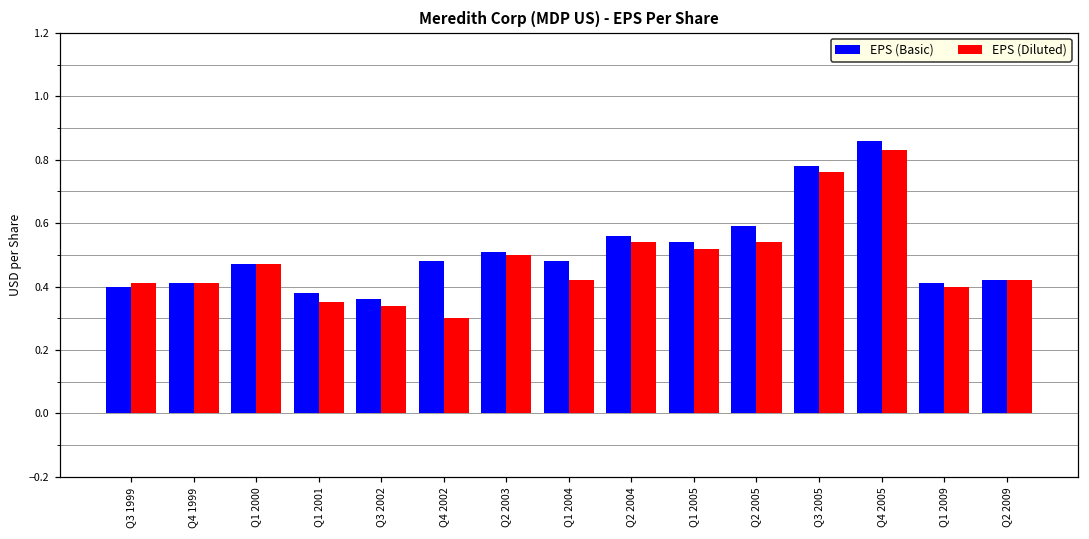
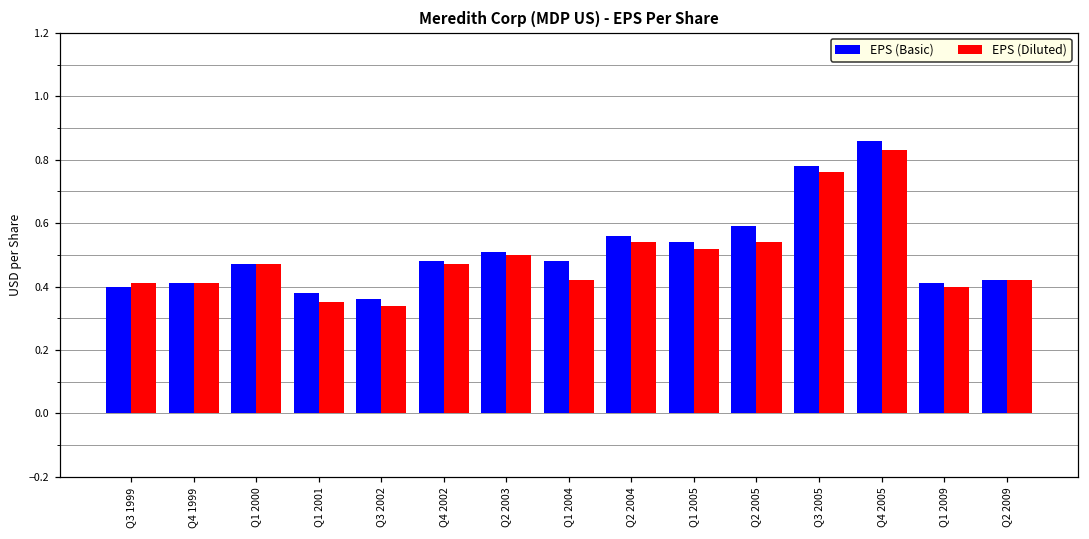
EPS (Diluted), Q4 2002: 0.30 -> 0.47
